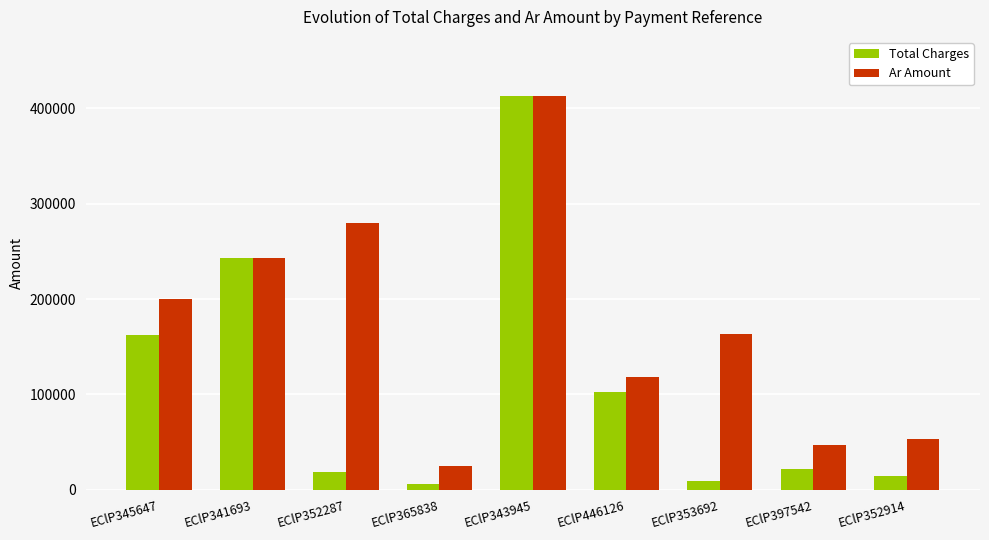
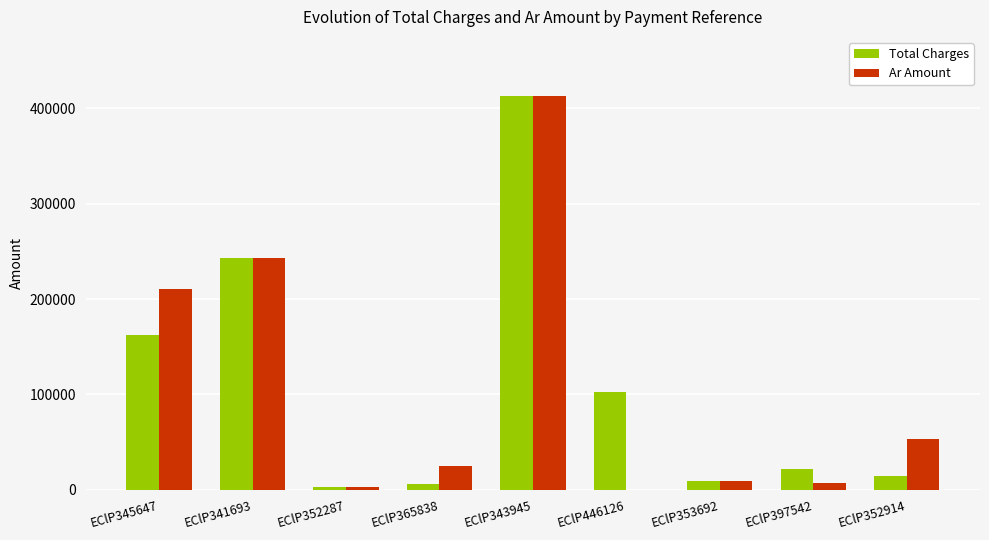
Ar Amount, EClP345647: 200000 -> 210000
Total Charges, EClP352287: 20000 -> 0
Ar Amount, EClP352287: 280000 -> 0
Ar Amount, EClP446126: 120000 -> 0
Ar Amount, EClP353692: 160000 -> 10000
Ar Amount, EClP397542: 50000 -> 10000
